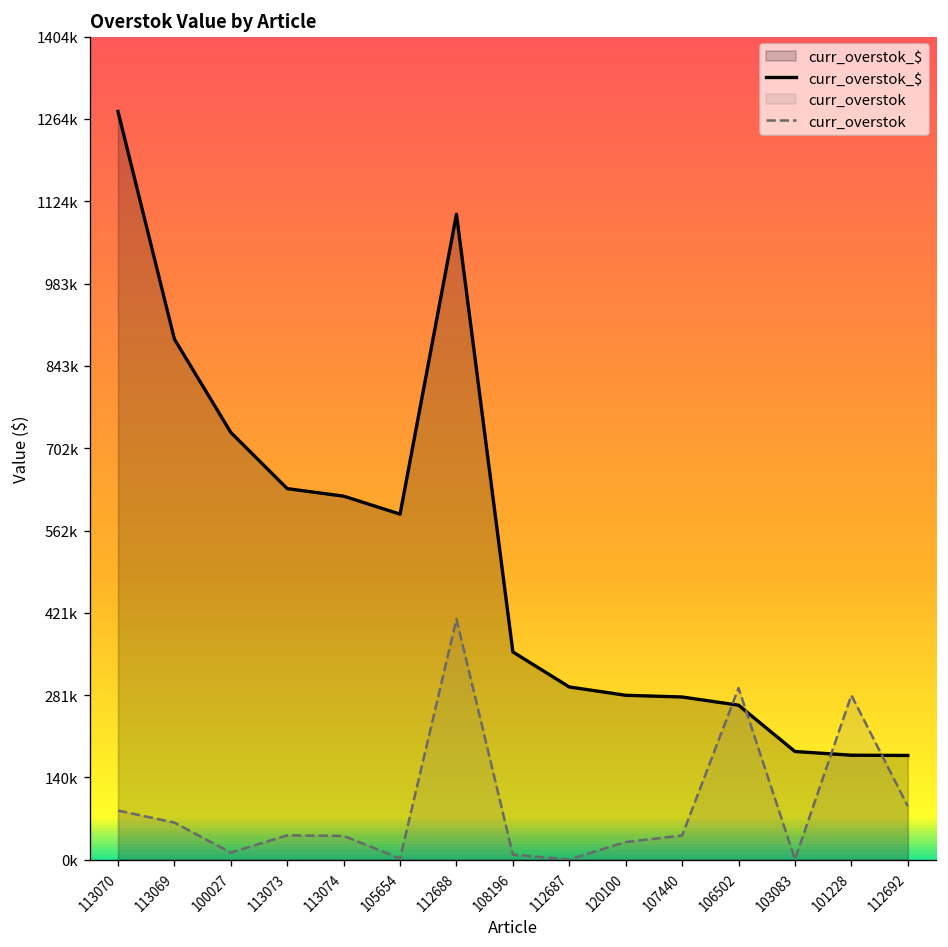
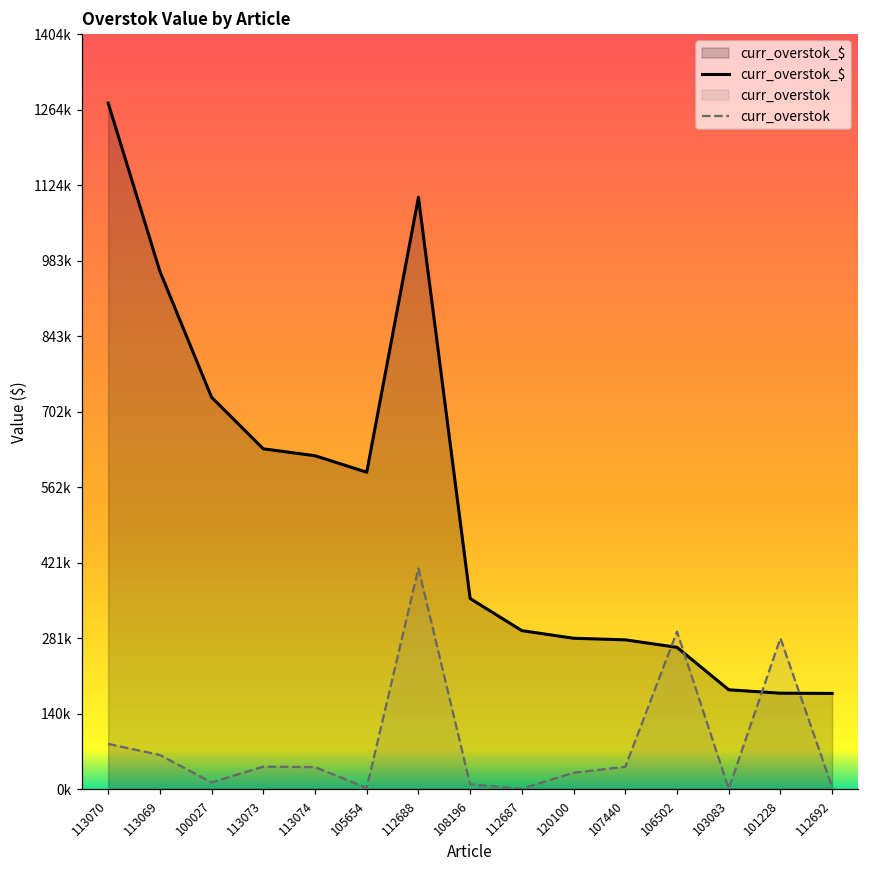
curr_overstok_$, 113069: 890000 -> 960000
curr_overstok, 112692: 90000 -> 0
